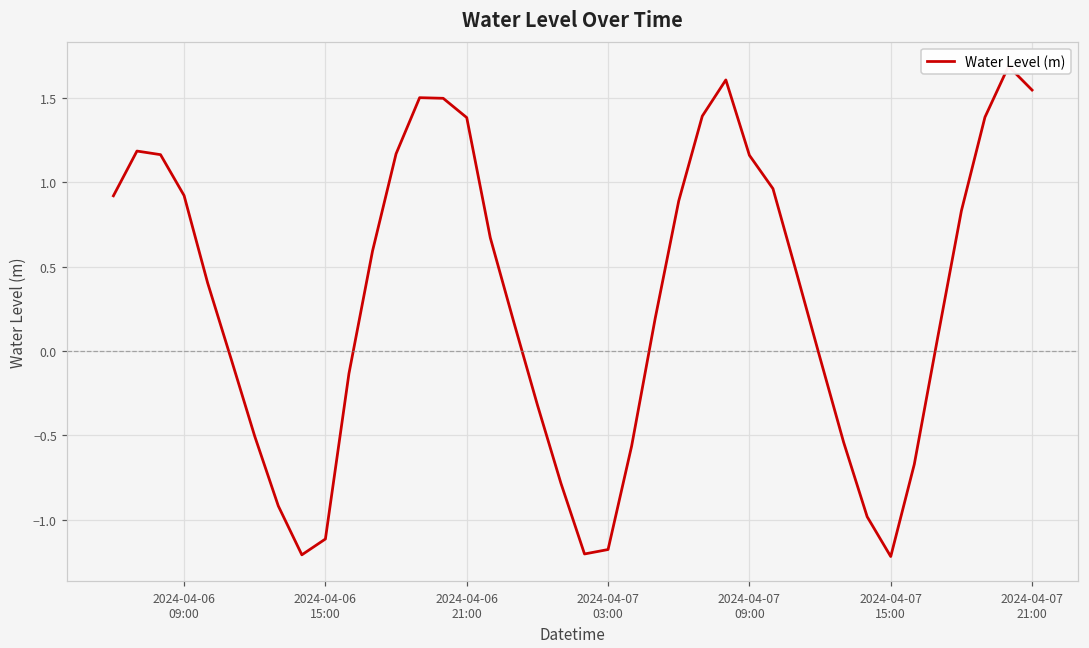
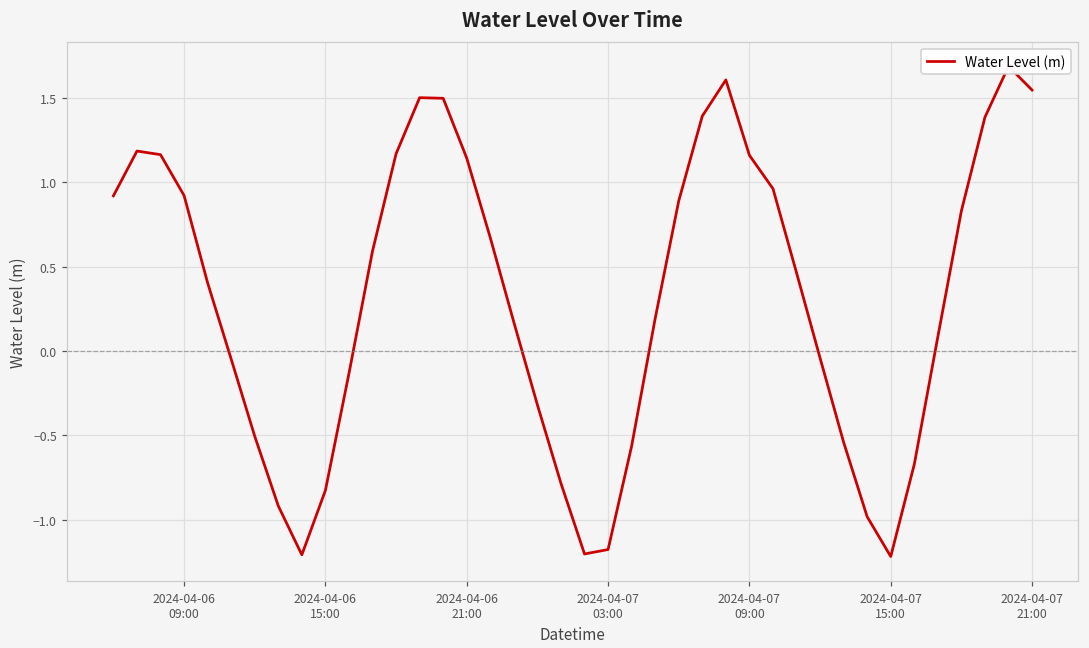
2024-04-06 15:00: -1.11 -> -0.83
2024-04-06 21:00: 1.38 -> 1.14
